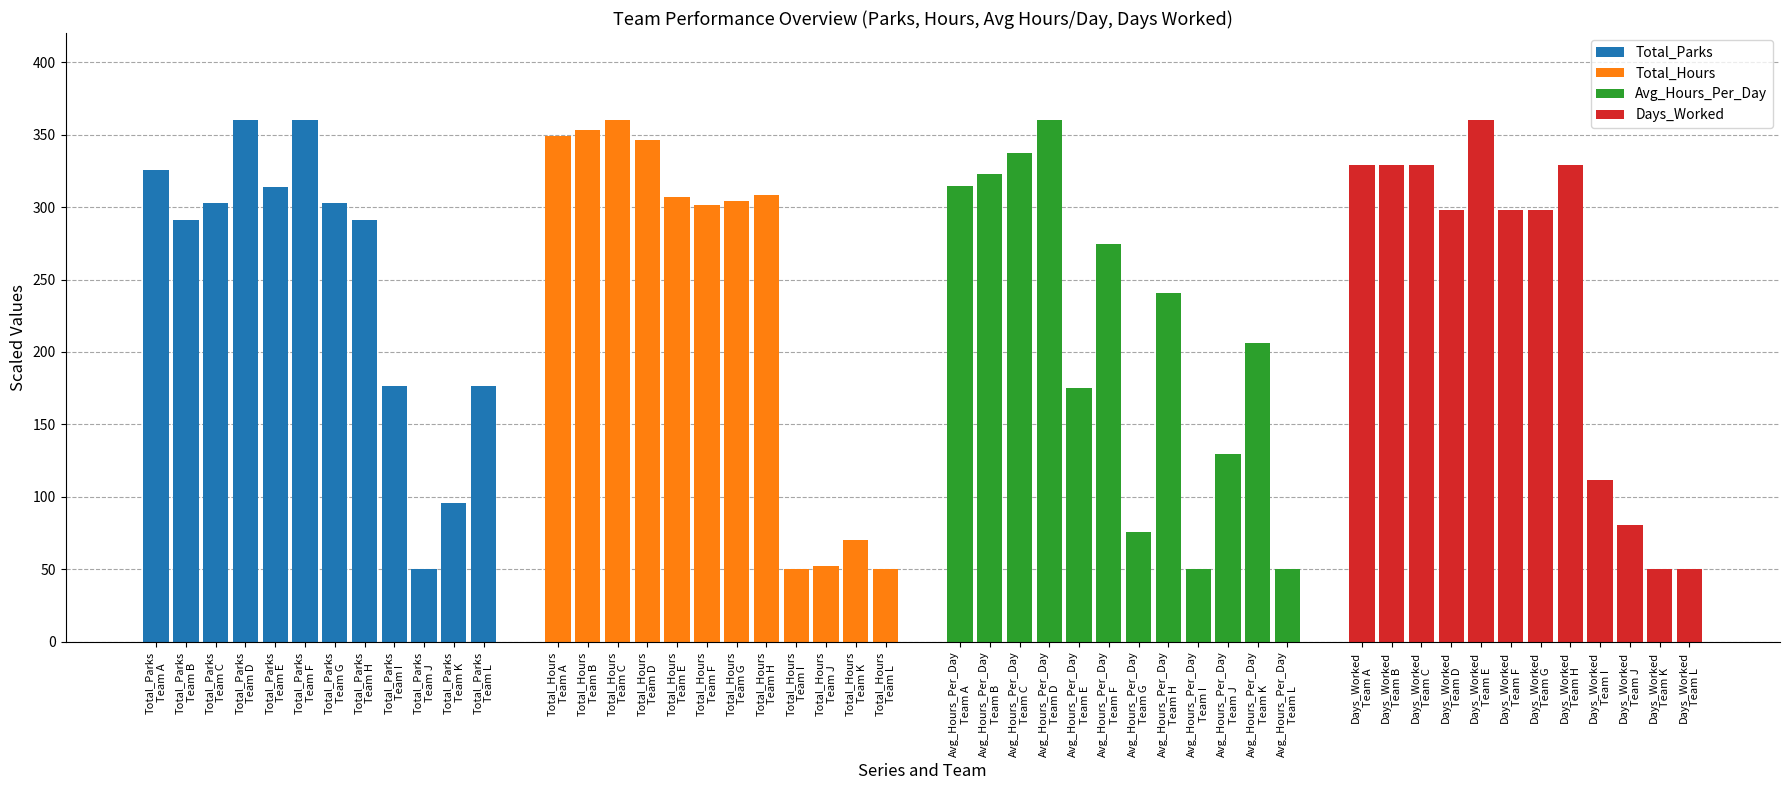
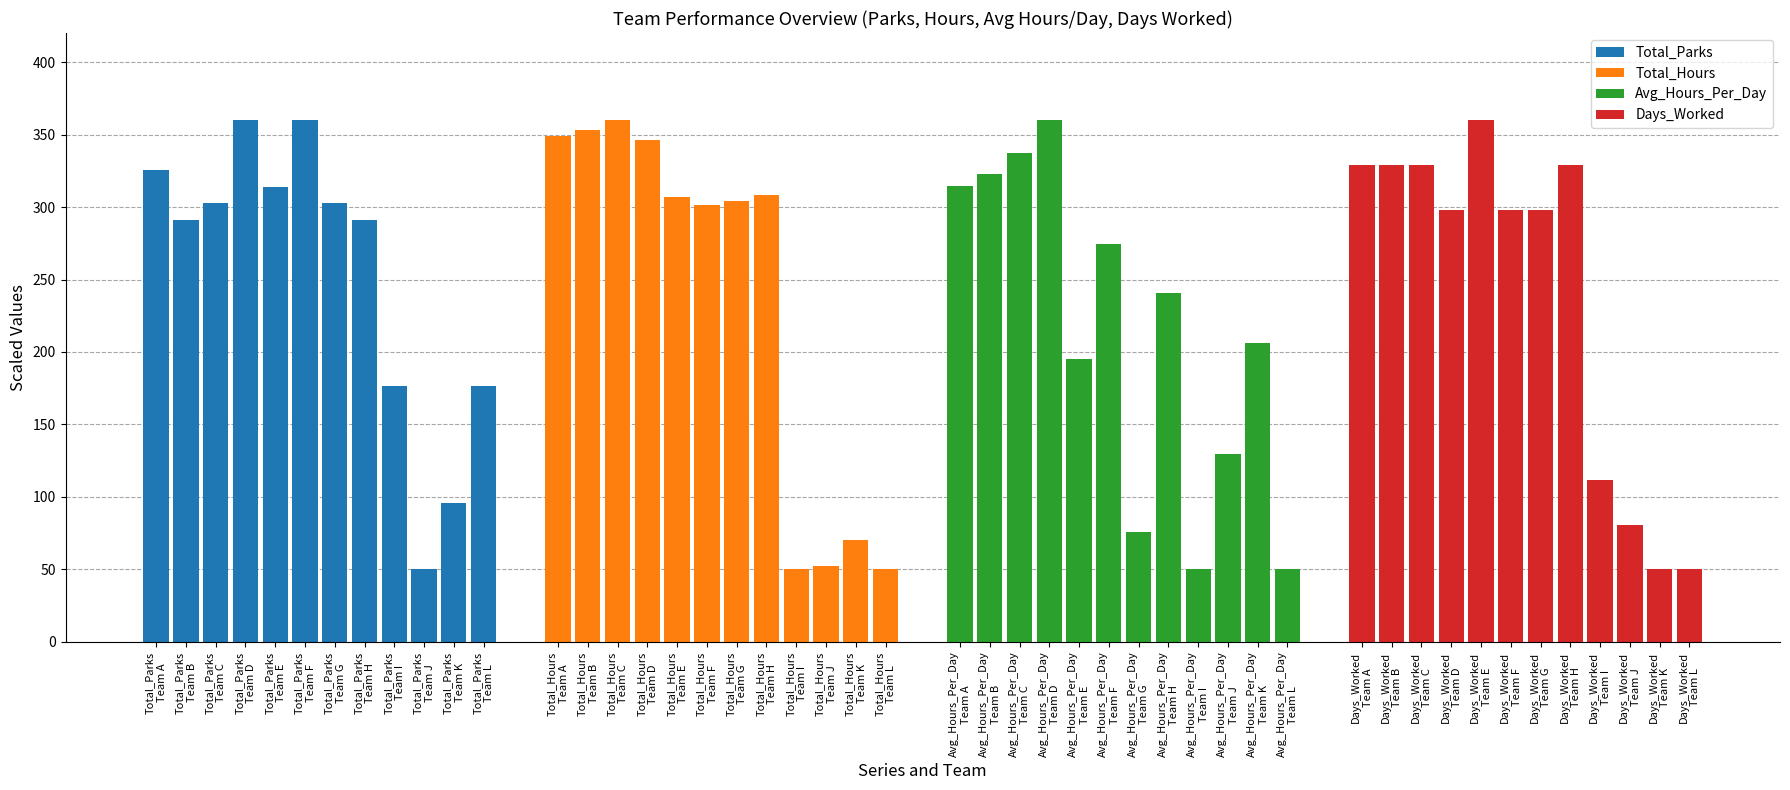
Avg_Hours_Per_Day, Avg_Hours_Per_Day Team E: 175 -> 195
